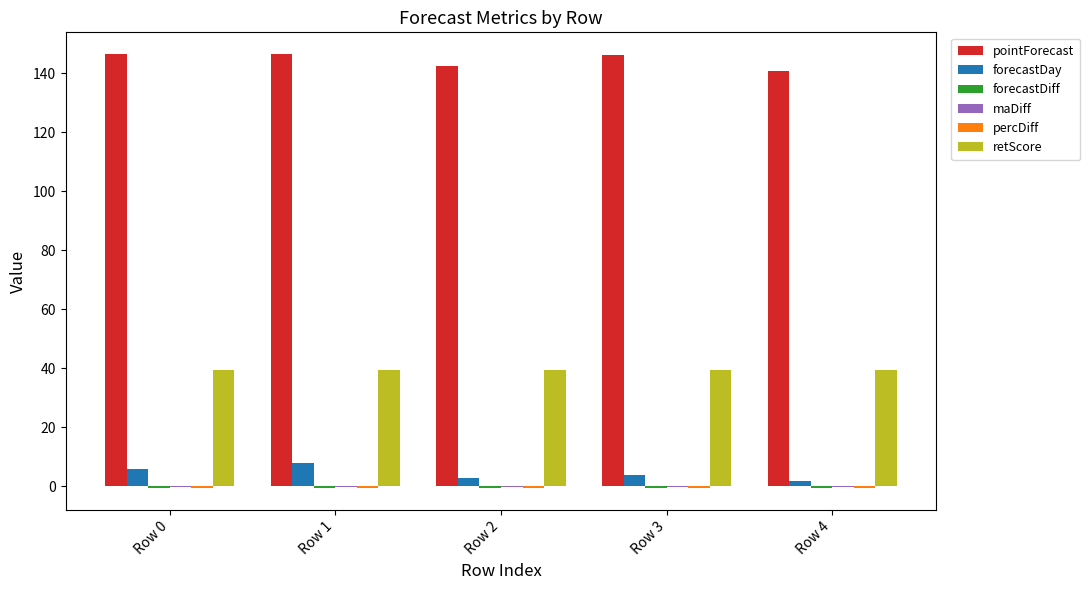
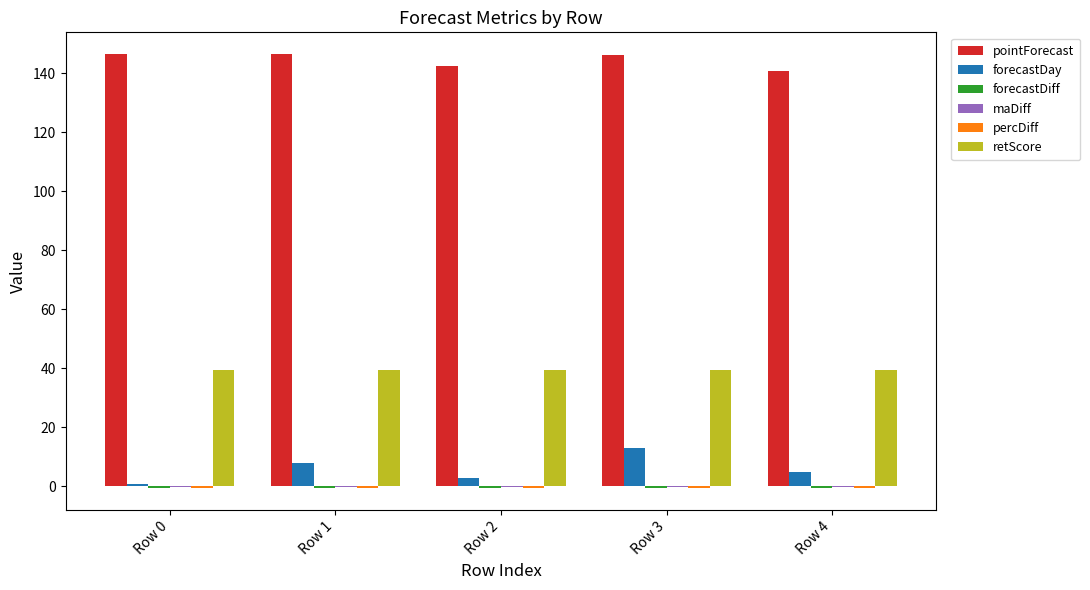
forecastDay, Row 0: 6 -> 1
forecastDay, Row 3: 4 -> 13
forecastDay, Row 4: 2 -> 5
